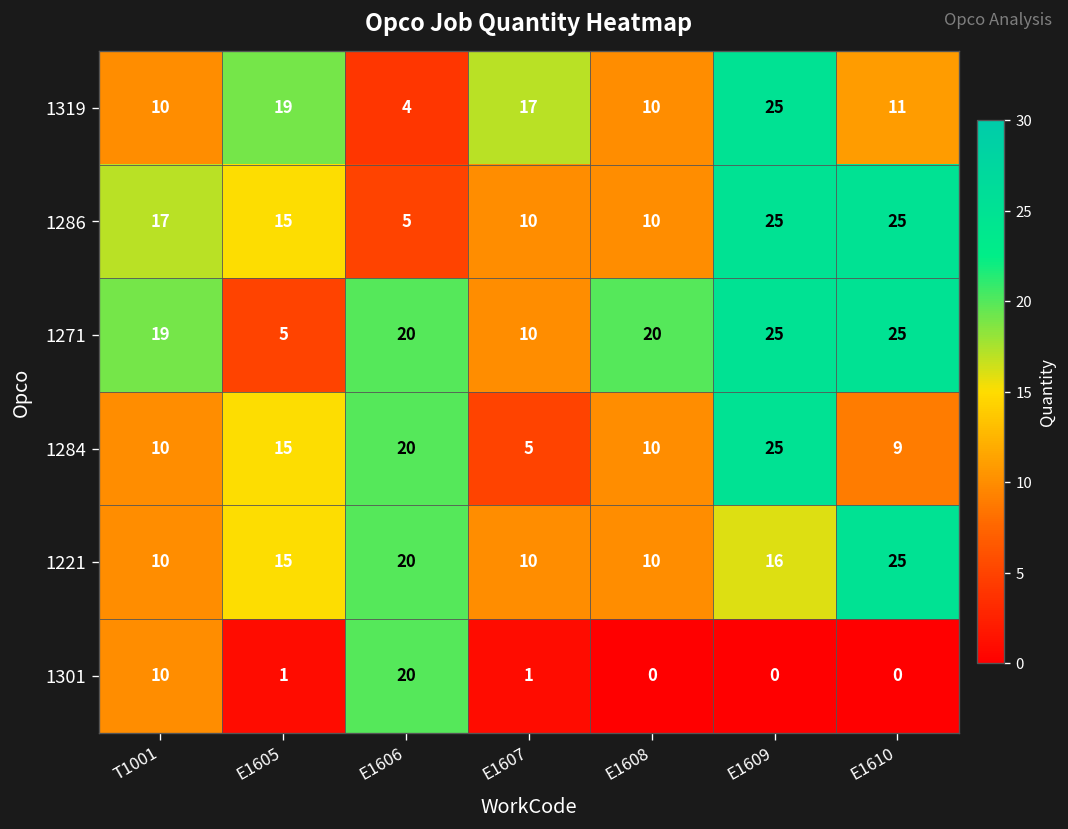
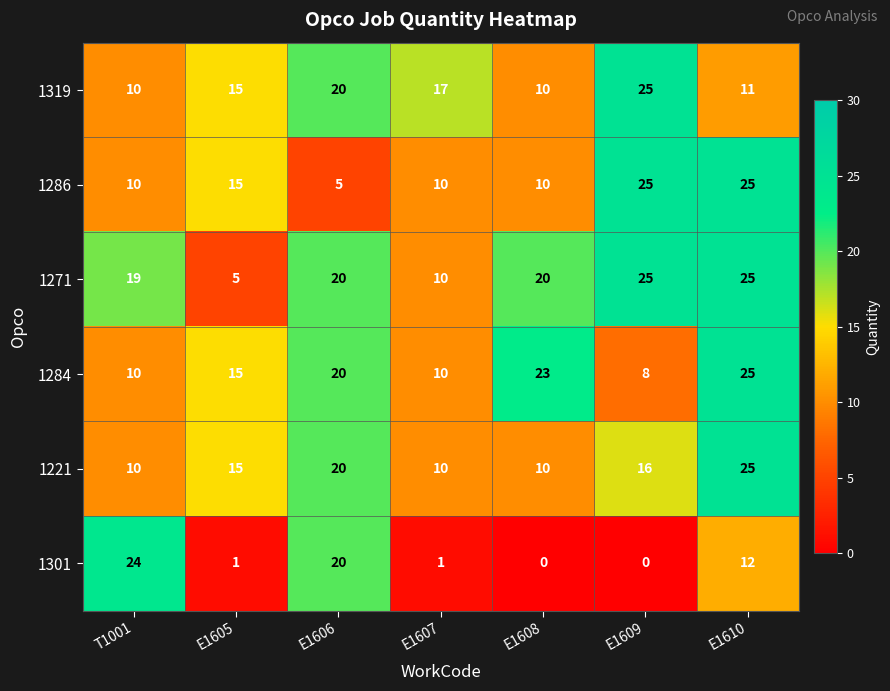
1319, E1605: 19 -> 15
1319, E1606: 4 -> 20
1286, T1001: 17 -> 10
1284, E1607: 5 -> 10
1284, E1608: 10 -> 23
1284, E1609: 25 -> 8
1284, E1610: 9 -> 25
1301, T1001: 10 -> 24
1301, E1610: 0 -> 12
